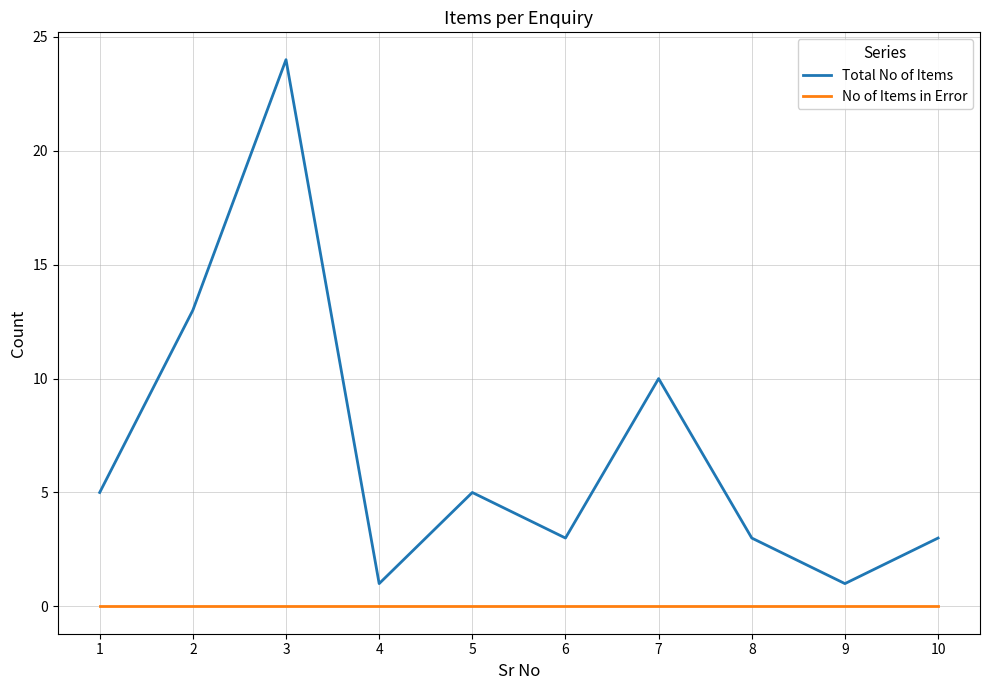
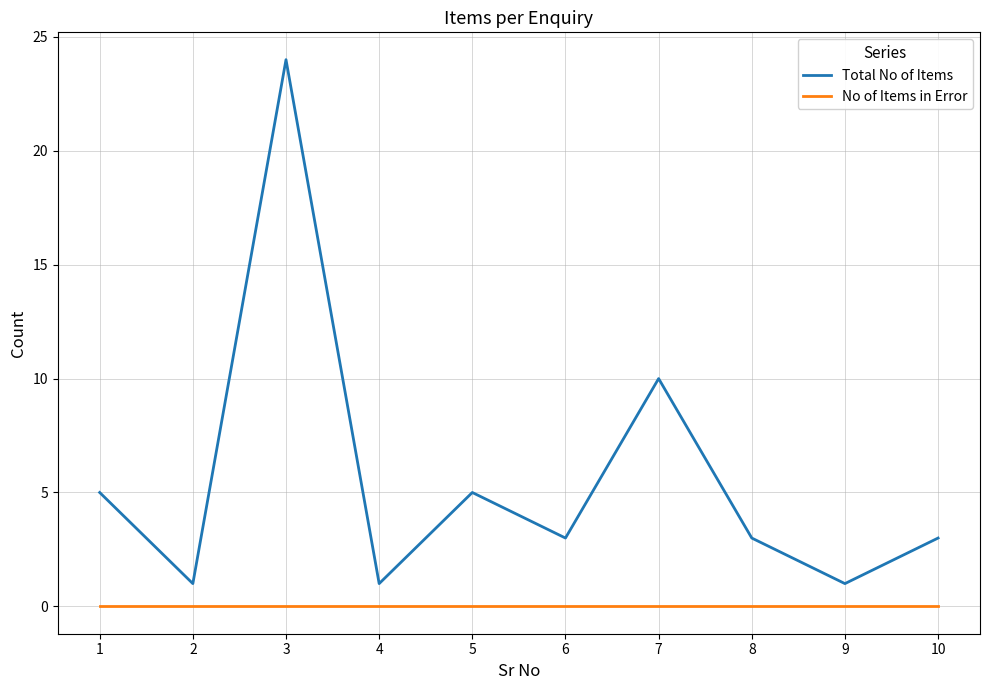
Total No of Items, 2: 13 -> 1
